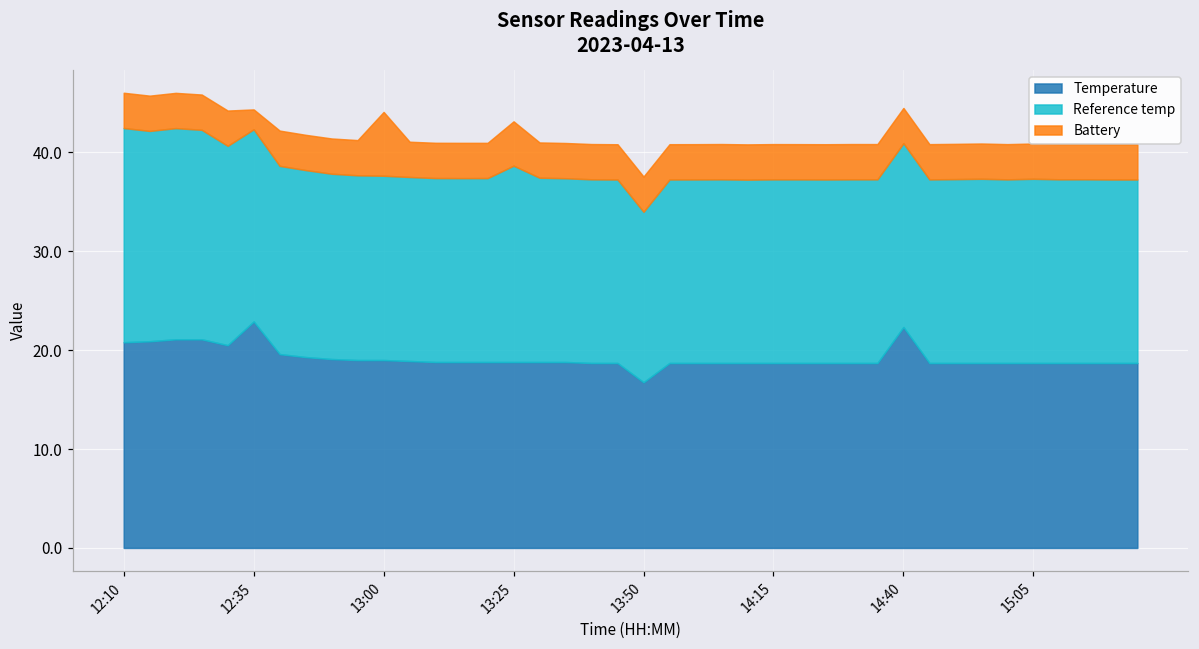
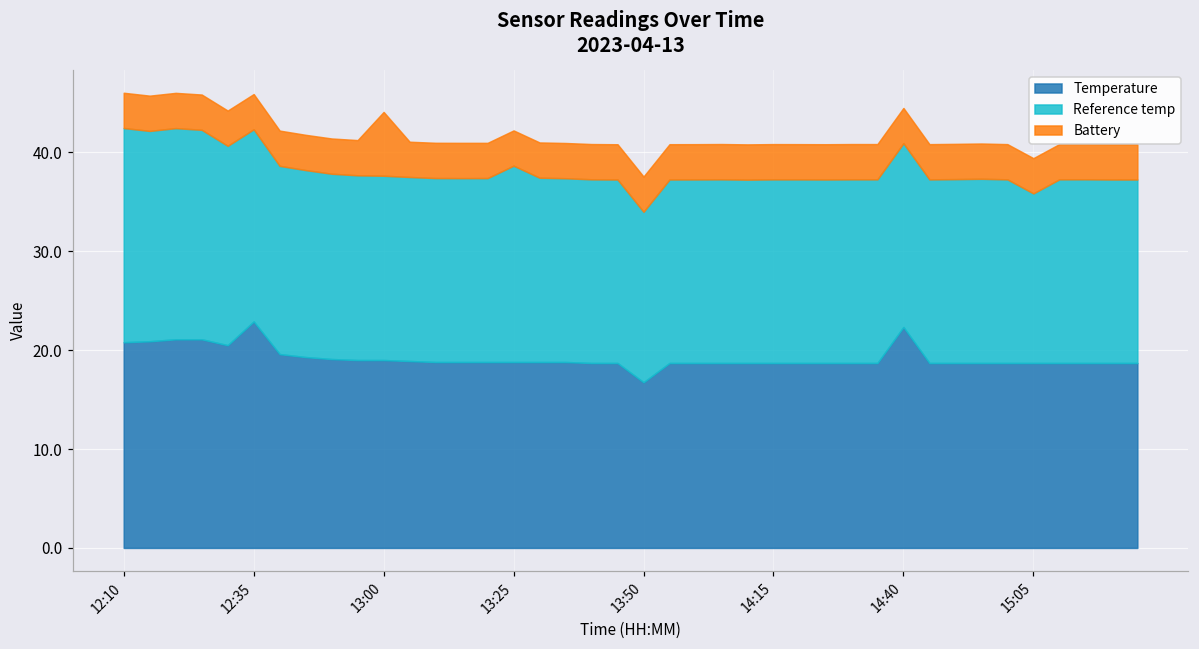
Battery, 12:35: 2 -> 4
Battery, 13:25: 4.5 -> 3.6
Reference temp, 15:05: 19 -> 17
